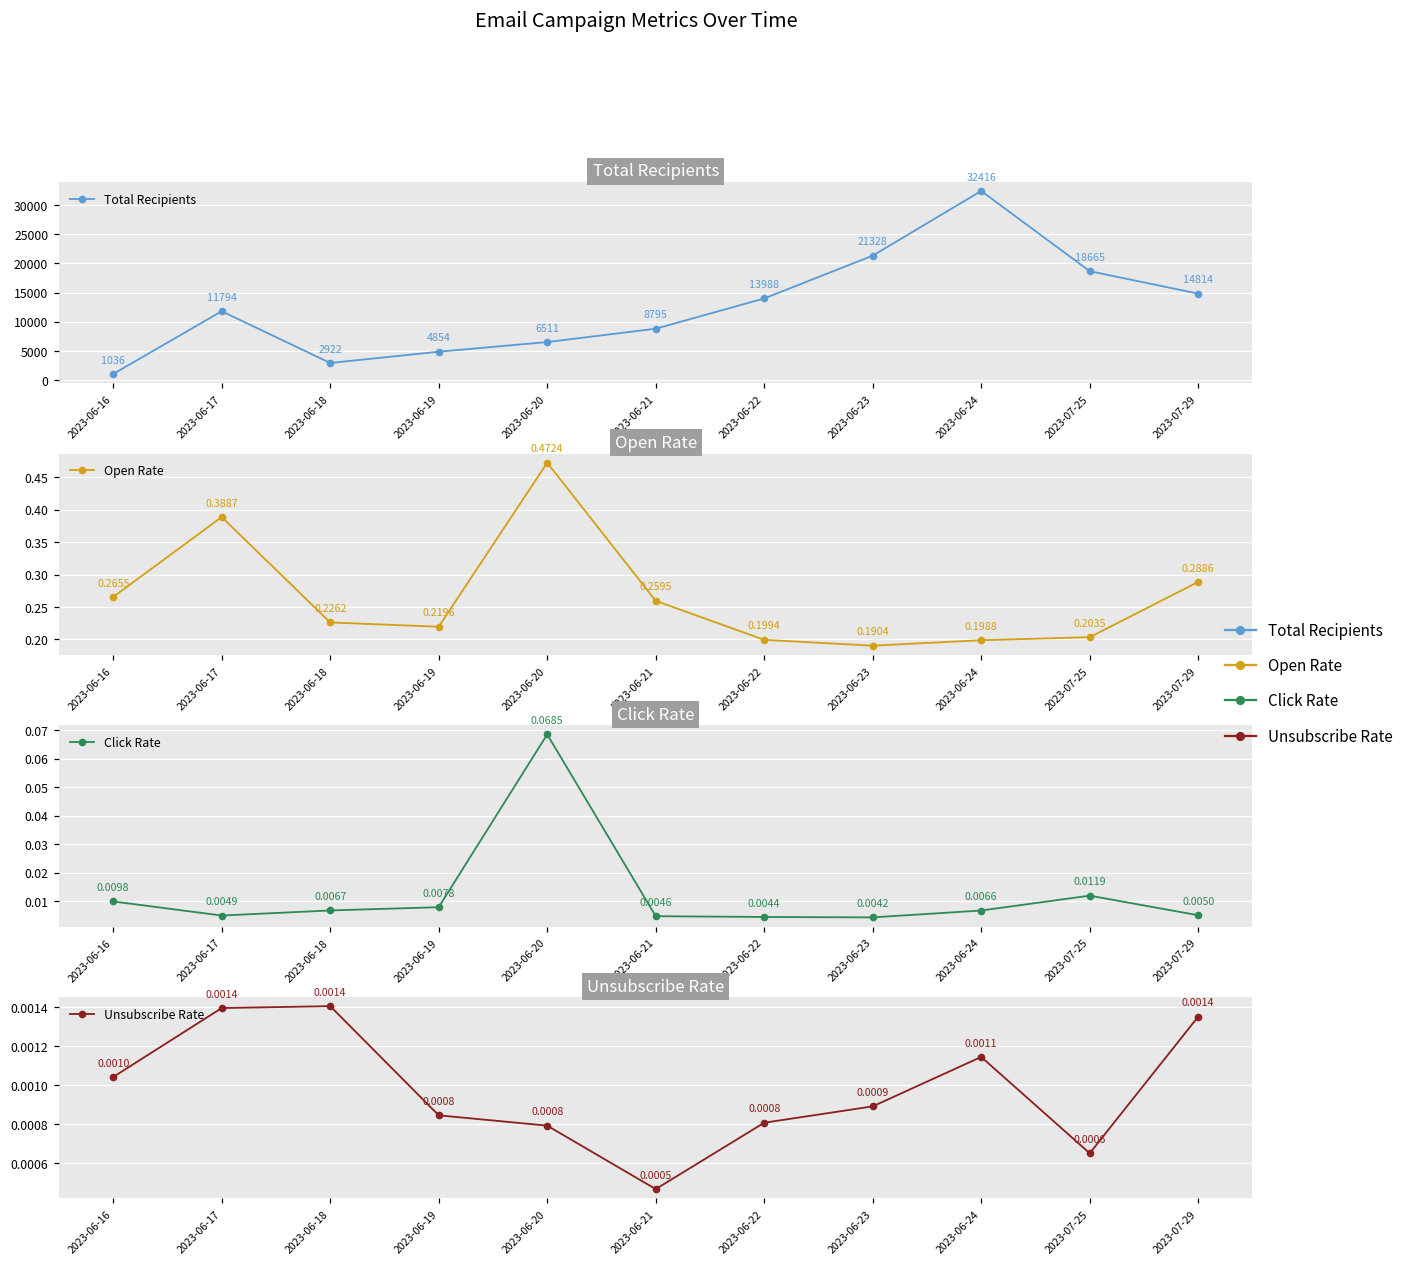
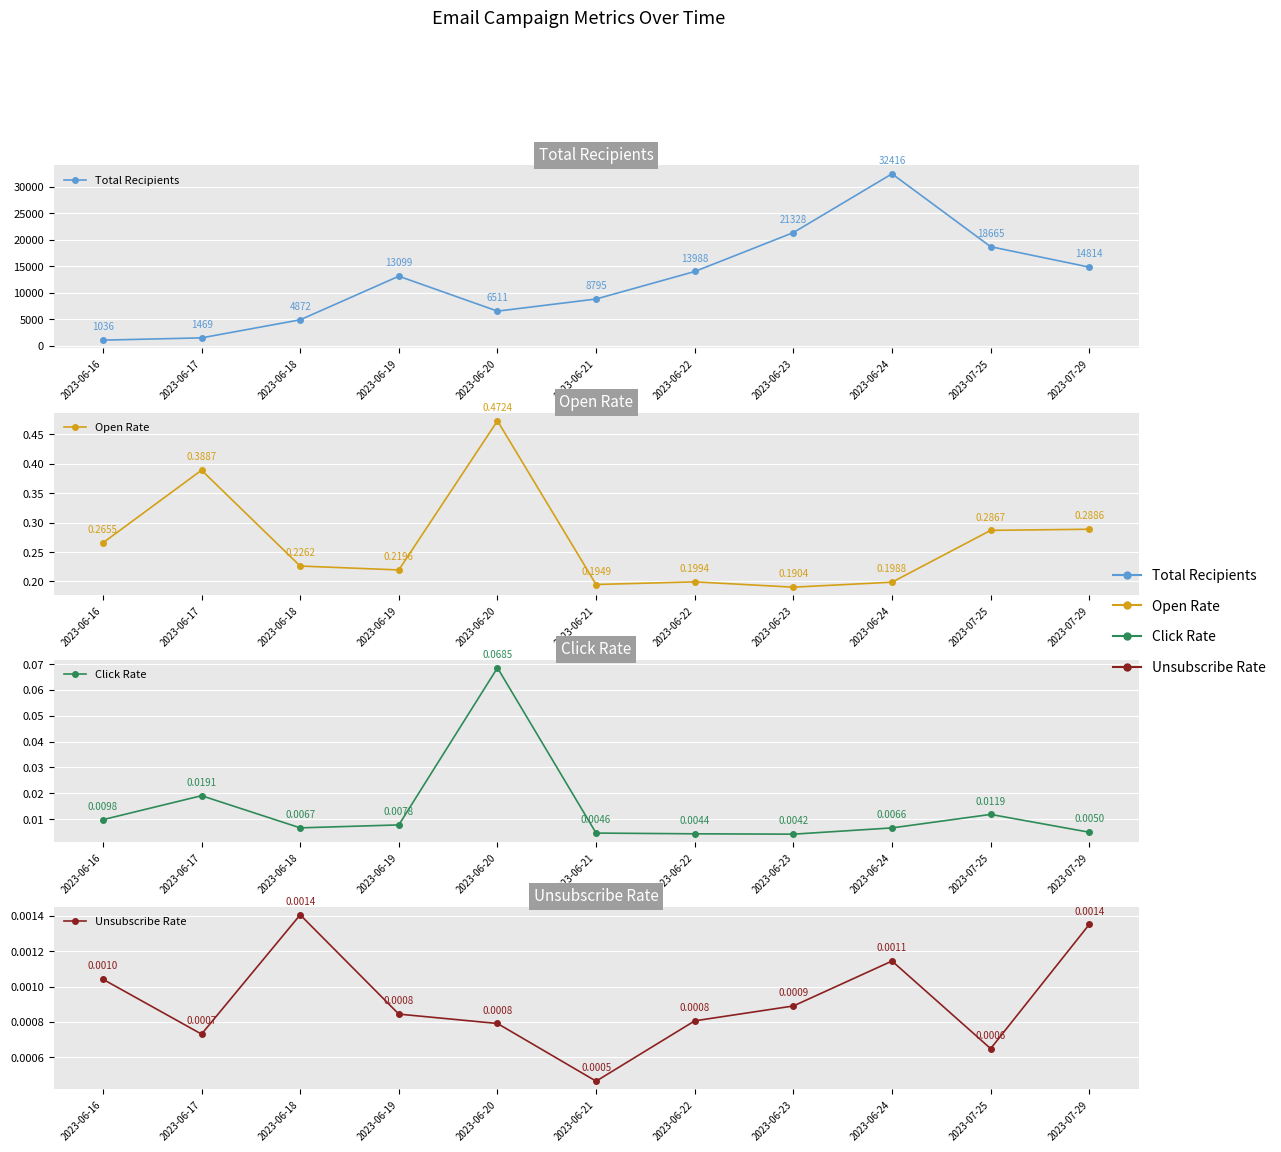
Total Recipients, 2023-06-17: 11794 -> 1469
Total Recipients, 2023-06-18: 2922 -> 4872
Total Recipients, 2023-06-19: 4854 -> 13099
Open Rate, 2023-06-21: 0.2595 -> 0.1949
Open Rate, 2023-07-25: 0.2035 -> 0.2867
Click Rate, 2023-06-17: 0.0049 -> 0.0191
Unsubscribe Rate, 2023-06-17: 0.0014 -> 0.0007
